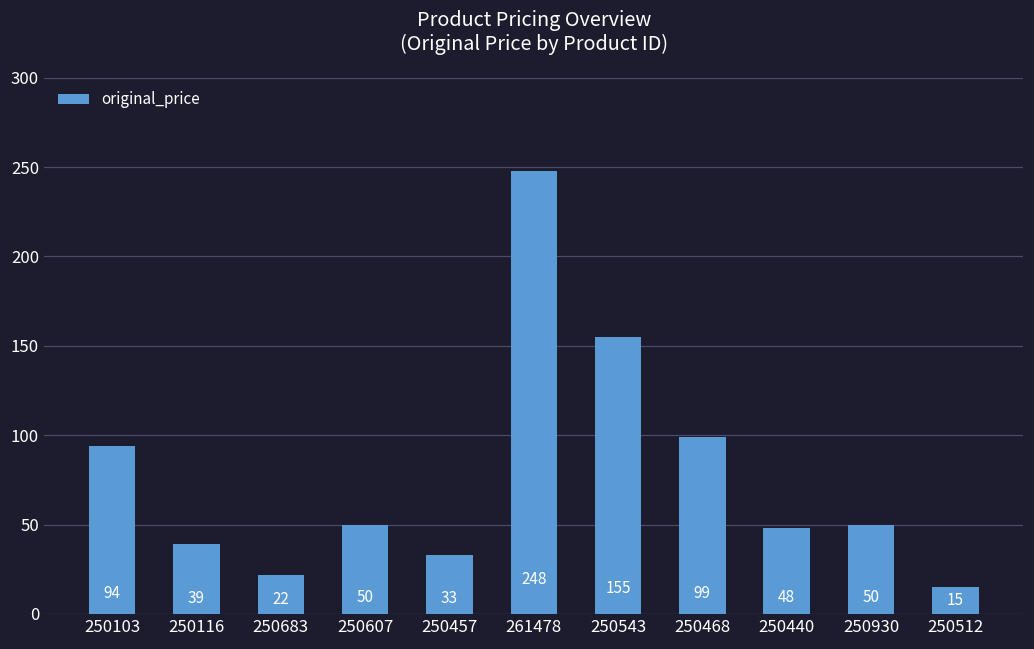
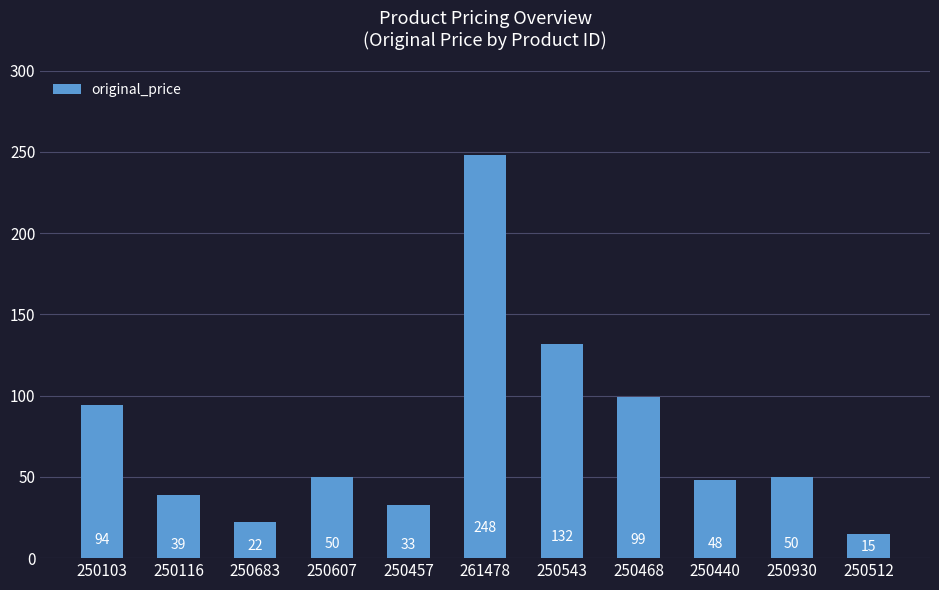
250543: 155 -> 132
